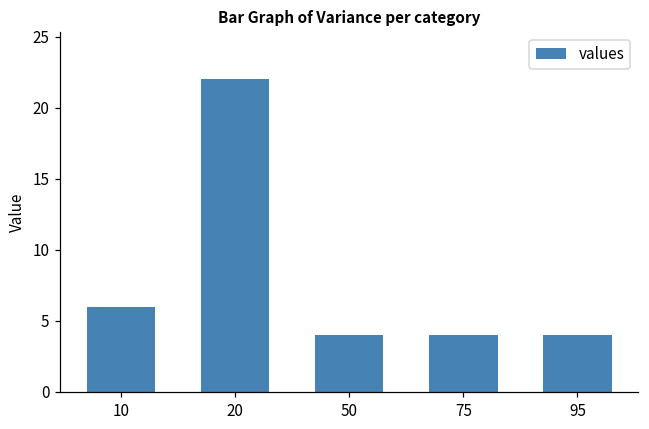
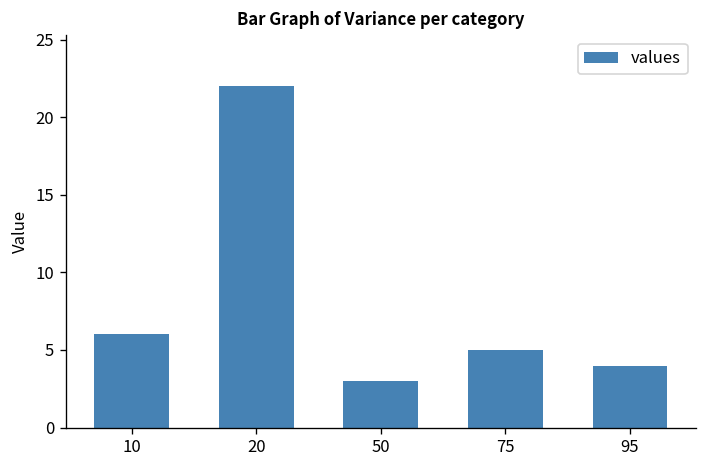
50: 4 -> 3
75: 4 -> 5
